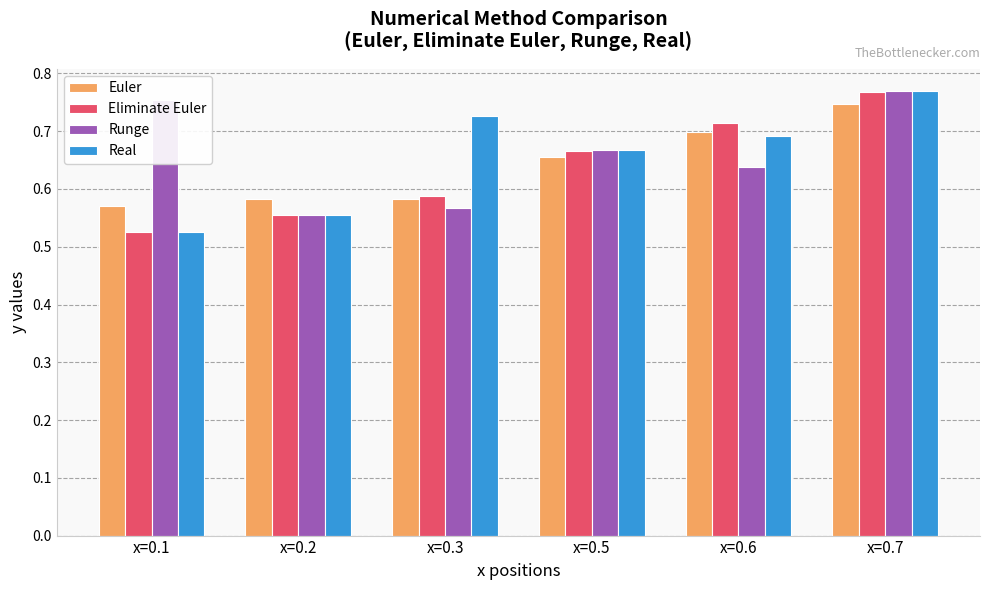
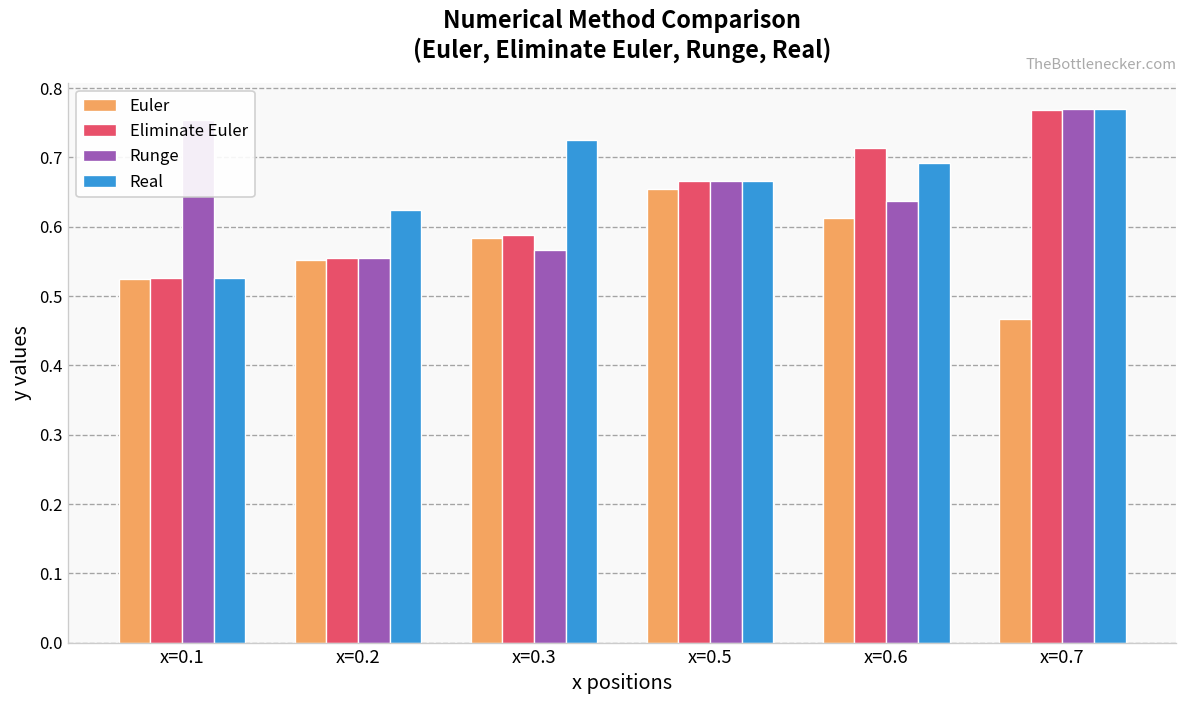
Euler, x=0.1: 0.57 -> 0.53
Euler, x=0.2: 0.58 -> 0.55
Real, x=0.2: 0.56 -> 0.62
Euler, x=0.6: 0.70 -> 0.61
Euler, x=0.7: 0.75 -> 0.47
